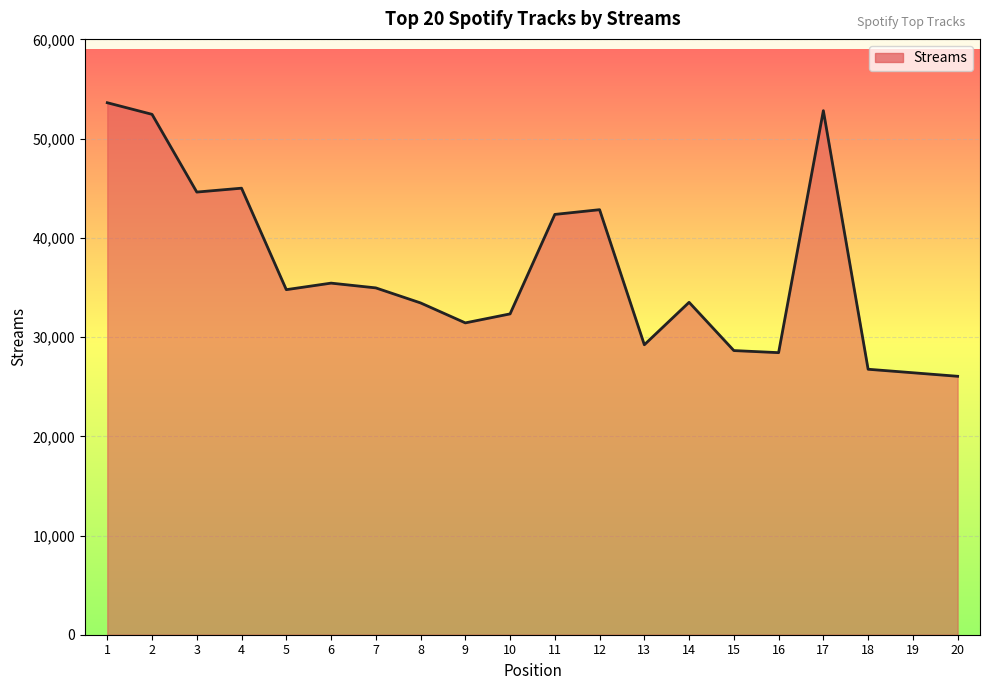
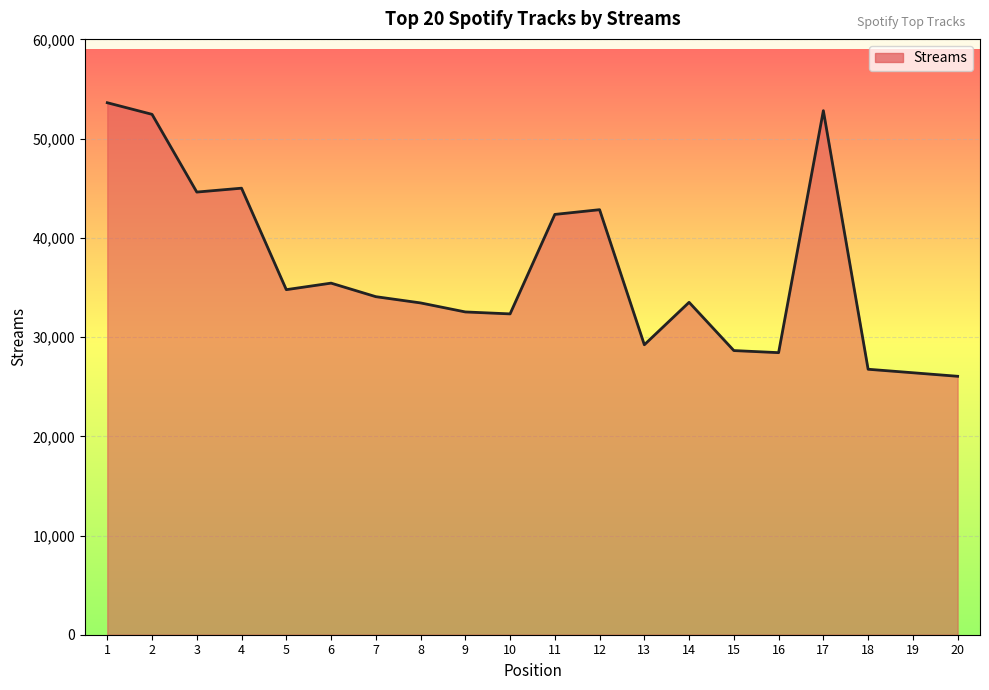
7: 35,000 -> 34,000
9: 31,000 -> 33,000
